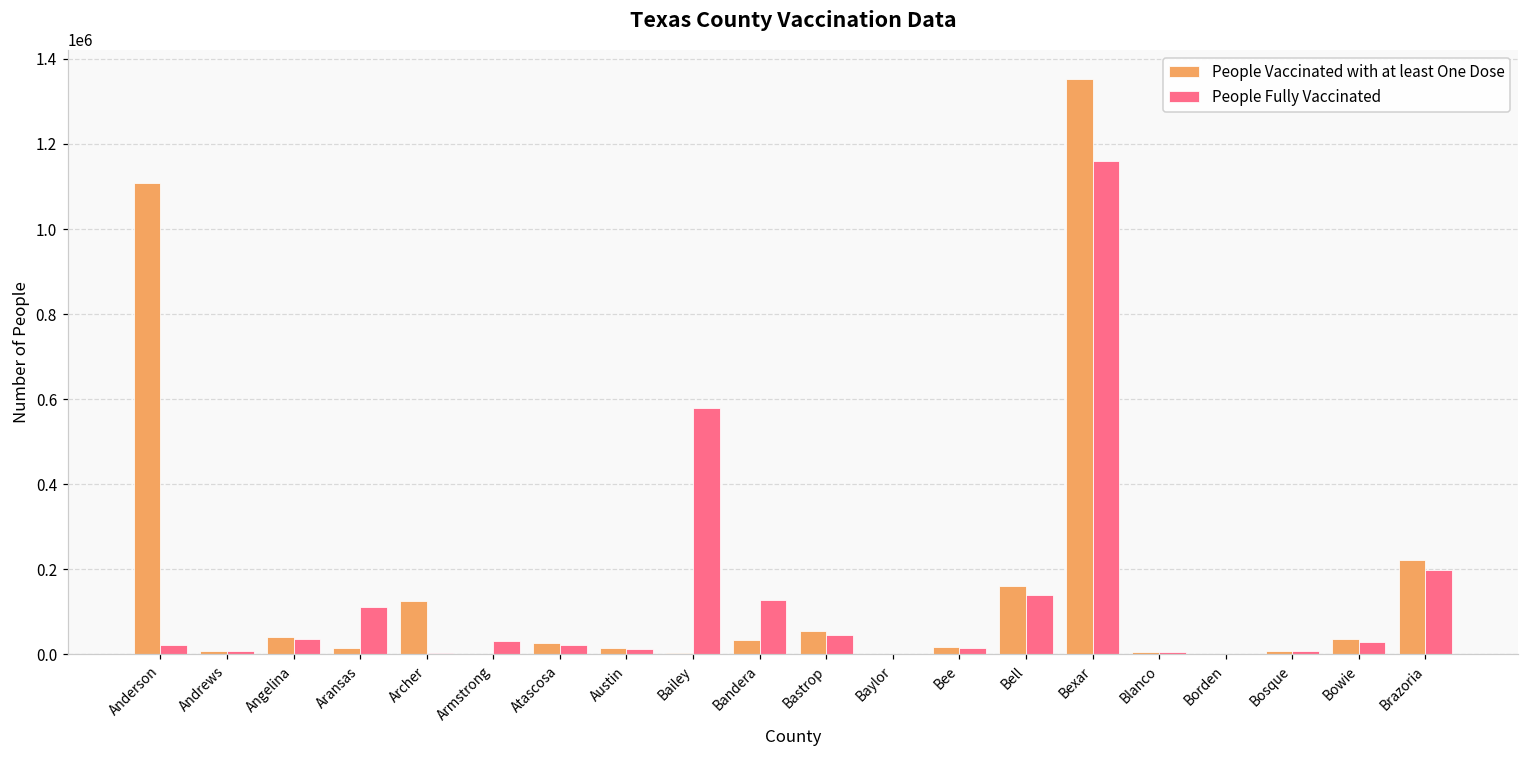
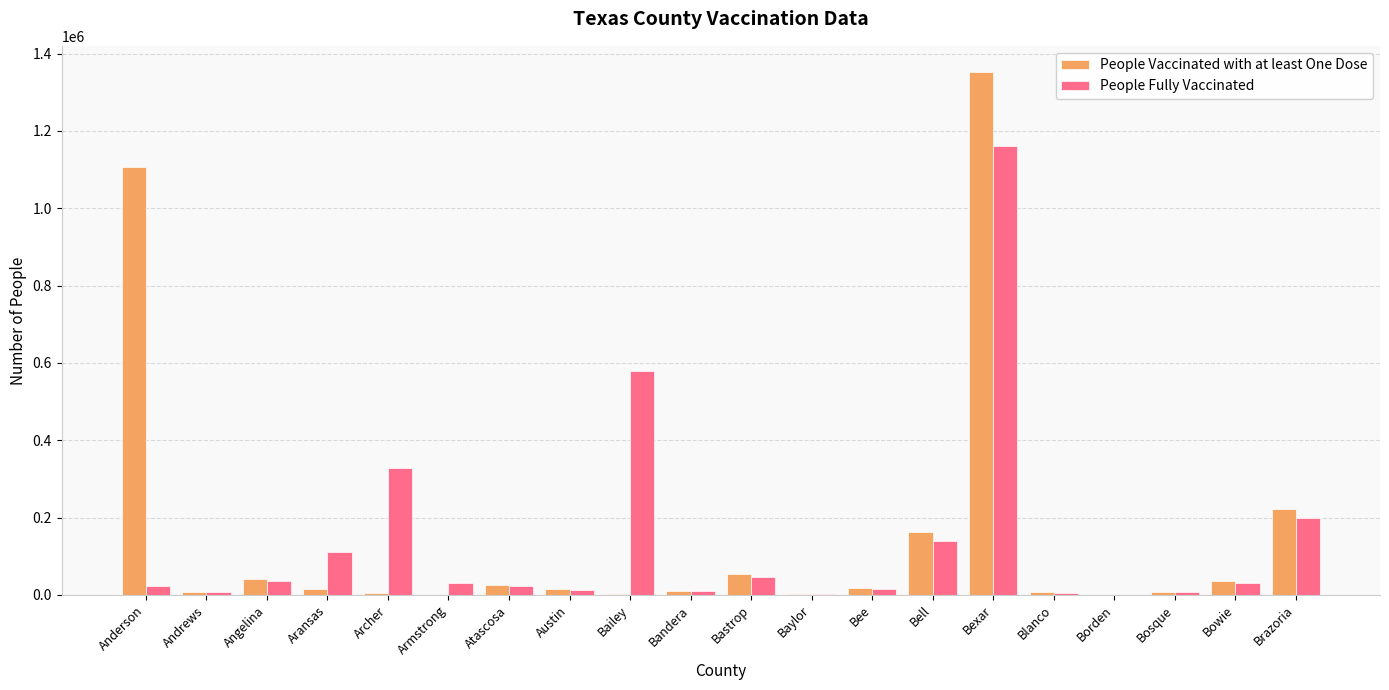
People Vaccinated with at least One Dose, Archer: 130000 -> 0
People Fully Vaccinated, Archer: 0 -> 330000
People Vaccinated with at least One Dose, Bandera: 30000 -> 10000
People Fully Vaccinated, Bandera: 130000 -> 10000
